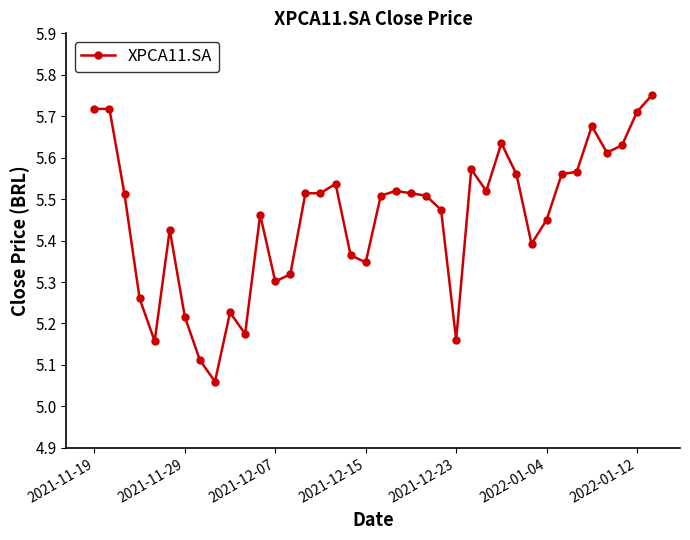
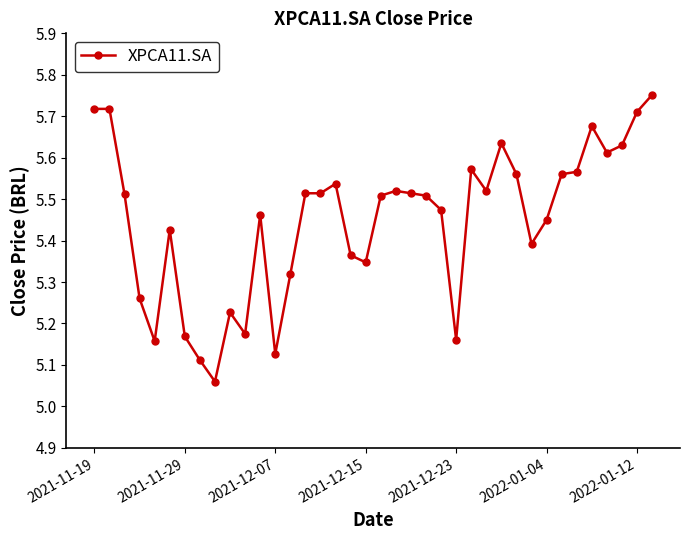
2021-11-29: 5.22 -> 5.17
2021-12-07: 5.30 -> 5.13
